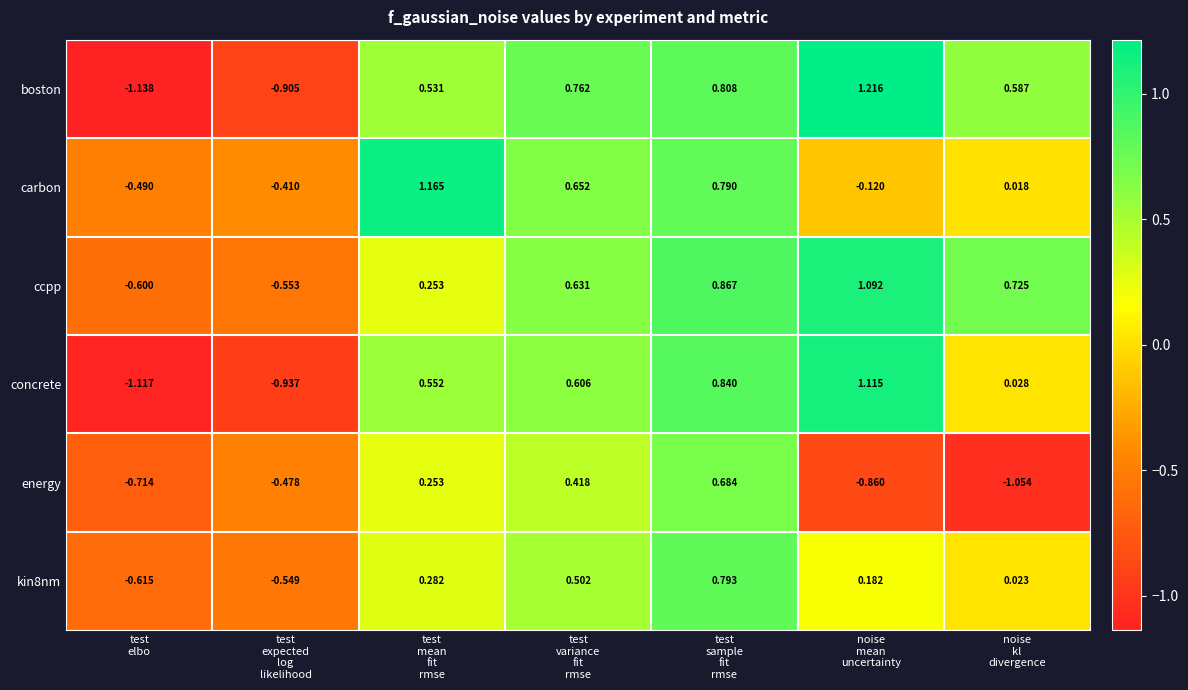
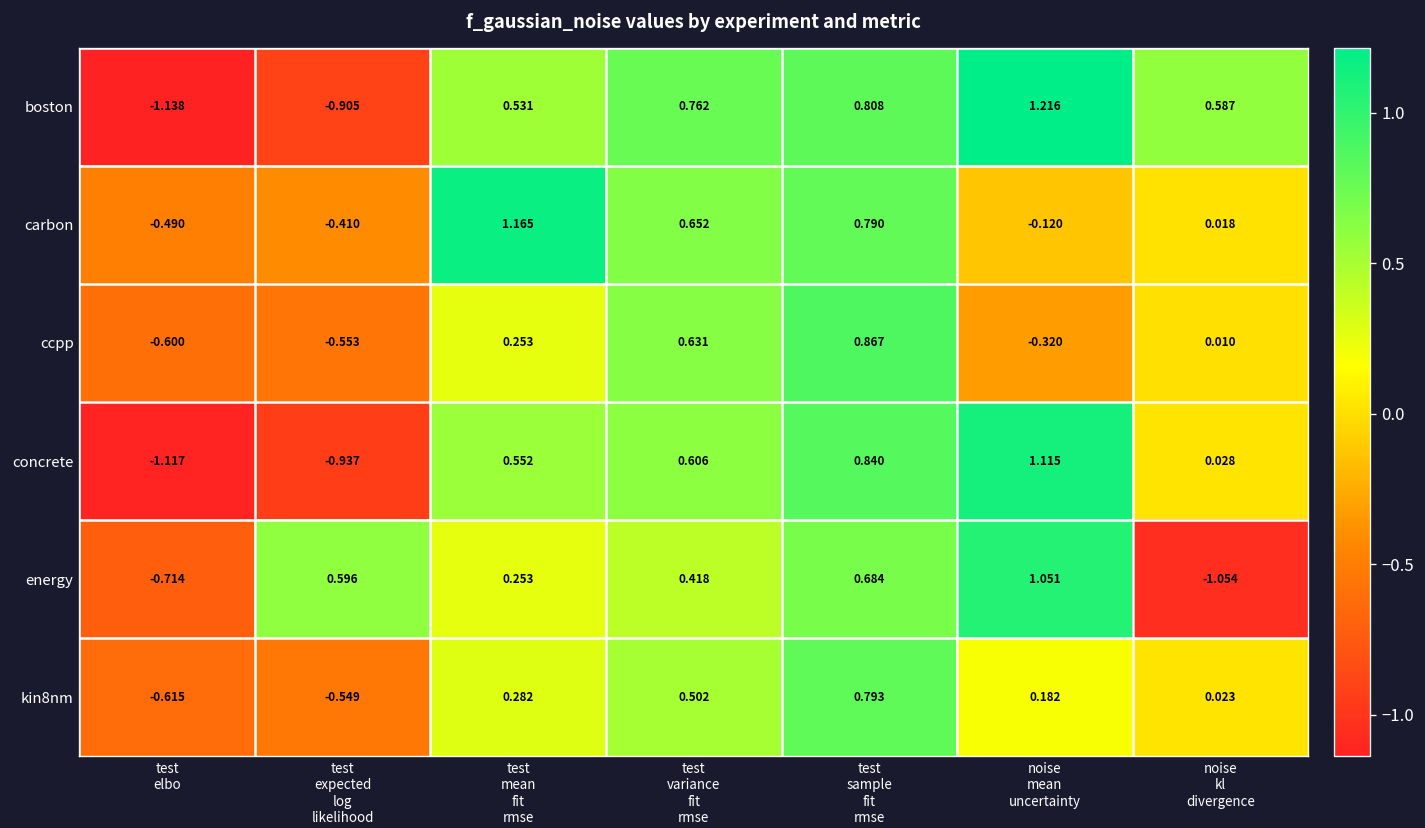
ccpp, noise mean uncertainty: 1.092 -> -0.320
ccpp, noise kl divergence: 0.725 -> 0.010
energy, test expected log likelihood: -0.478 -> 0.596
energy, noise mean uncertainty: -0.860 -> 1.051
